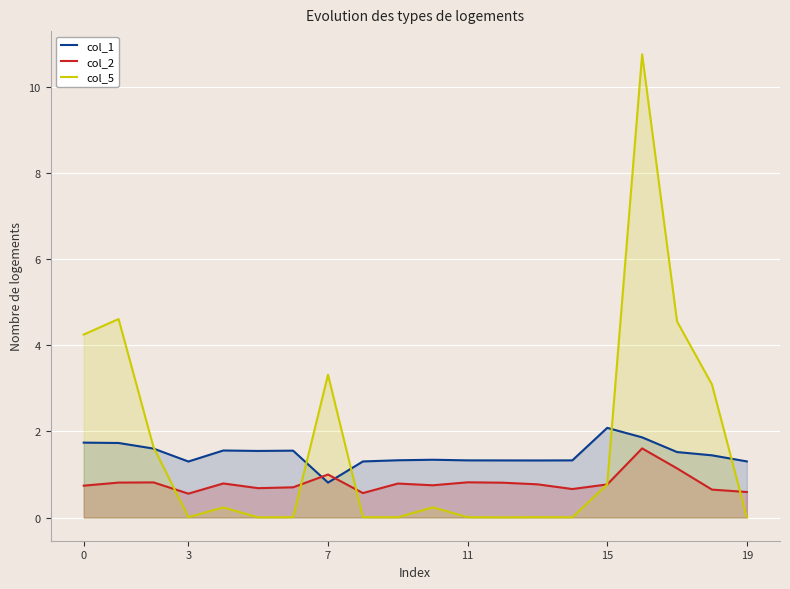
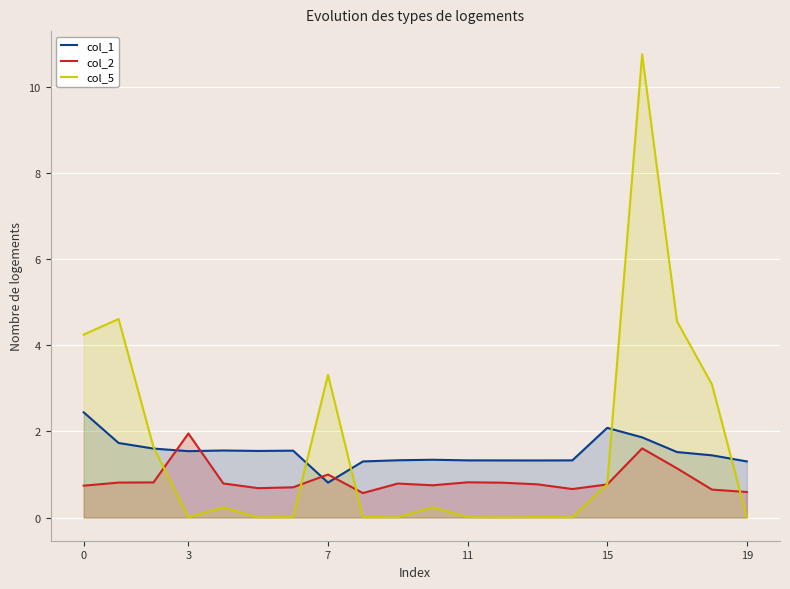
col_1, 0: 1.7 -> 2.4
col_1, 3: 1.3 -> 1.5
col_2, 3: 0.6 -> 2.0
